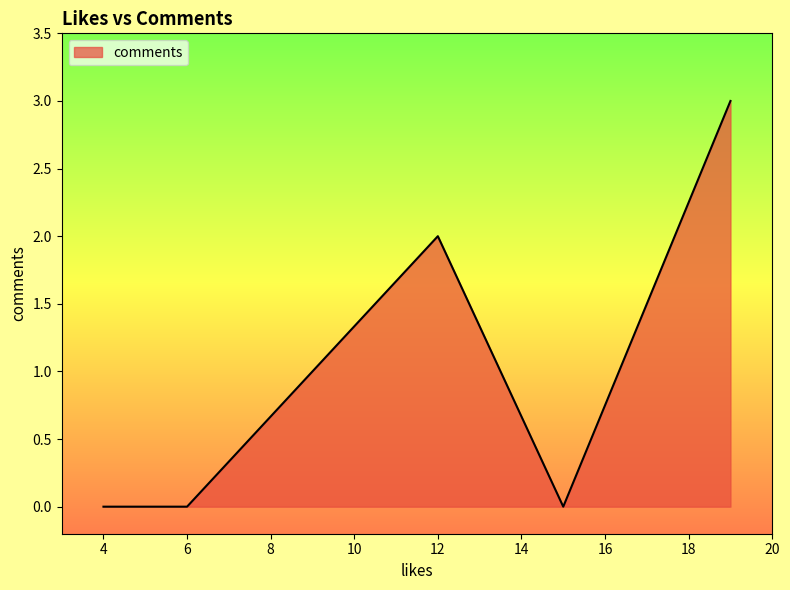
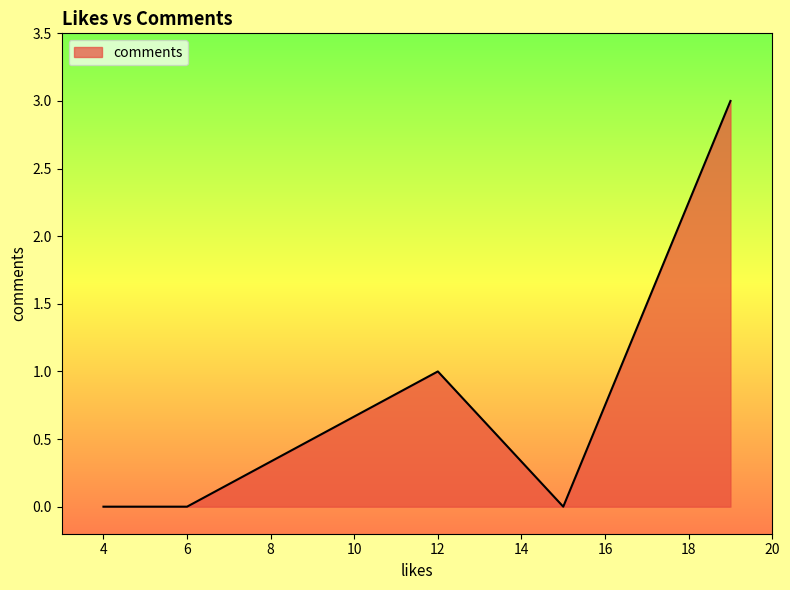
12: 2 -> 1
